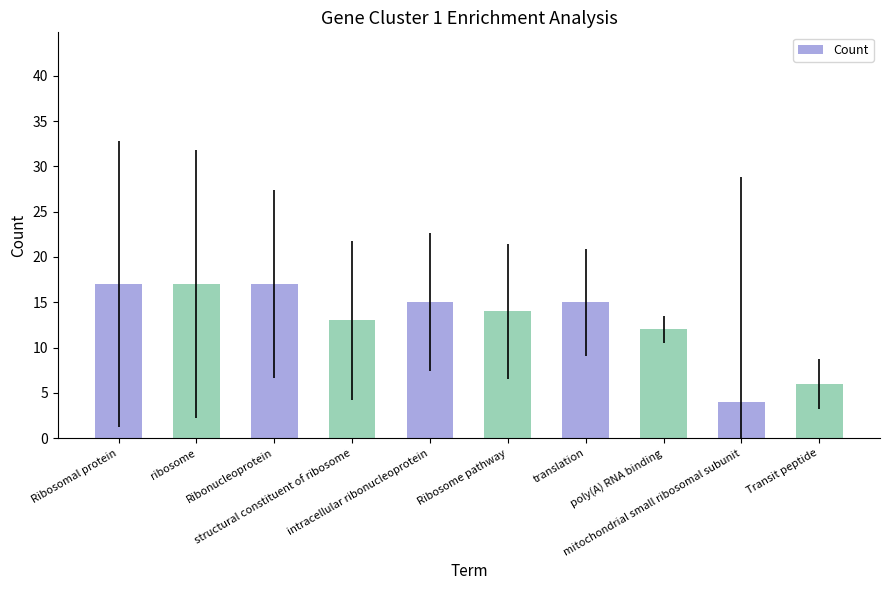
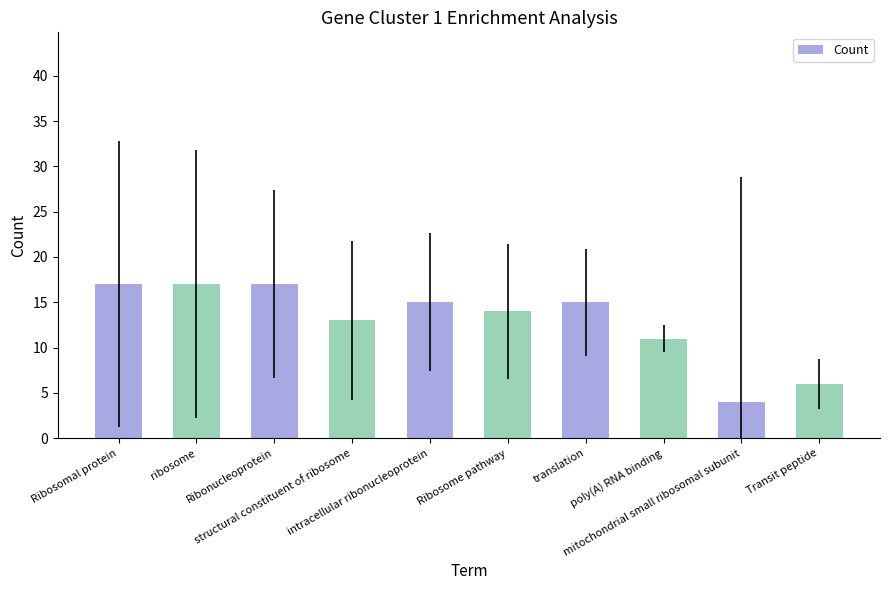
poly(A) RNA binding: 12 -> 11
